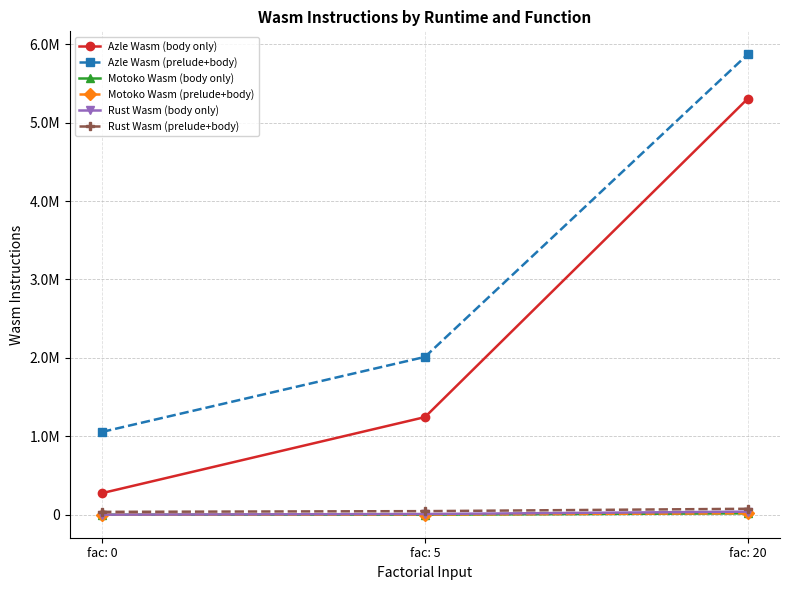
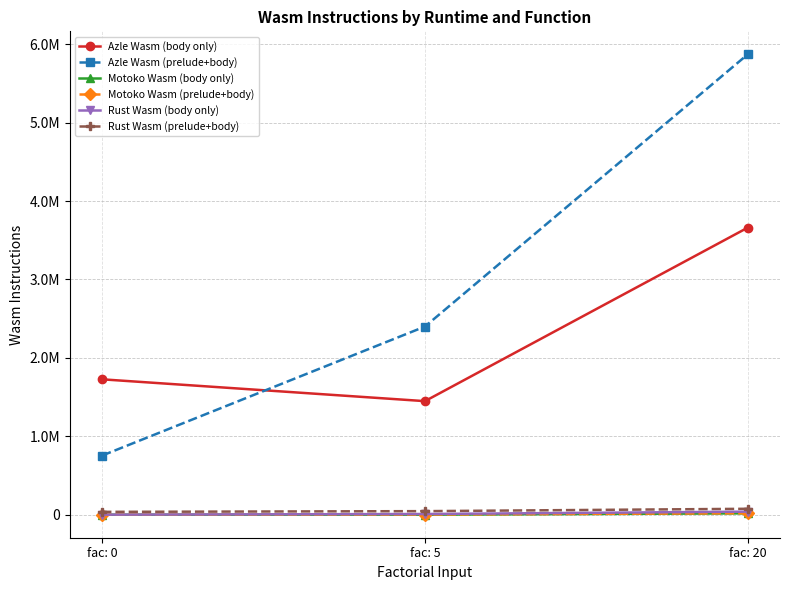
Azle Wasm (body only), fac: 0: 300000 -> 1700000
Azle Wasm (prelude+body), fac: 0: 1100000 -> 800000
Azle Wasm (body only), fac: 5: 1200000 -> 1400000
Azle Wasm (prelude+body), fac: 5: 2000000 -> 2400000
Azle Wasm (body only), fac: 20: 5300000 -> 3700000
